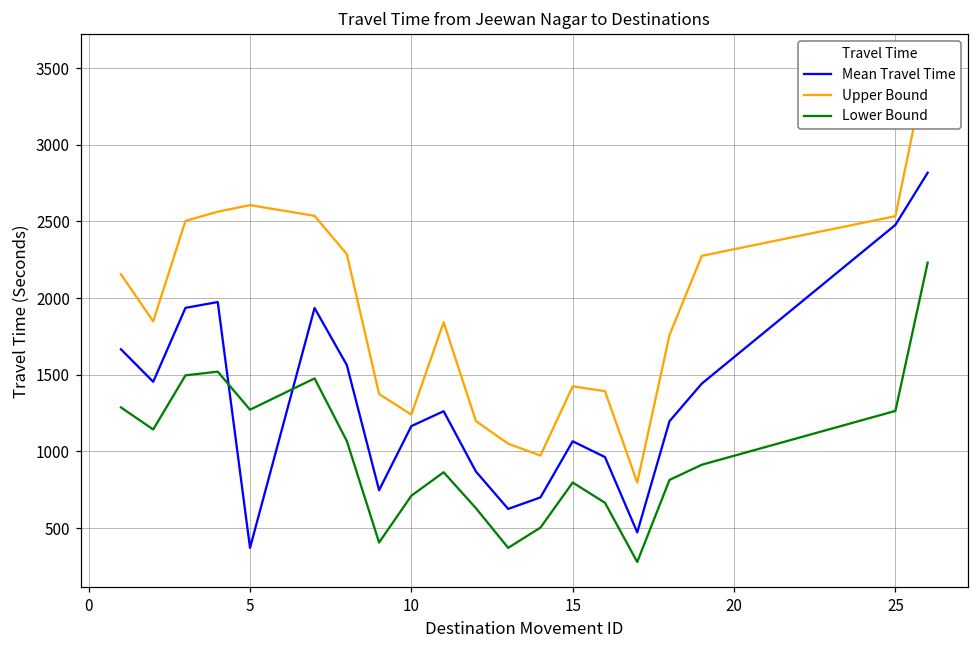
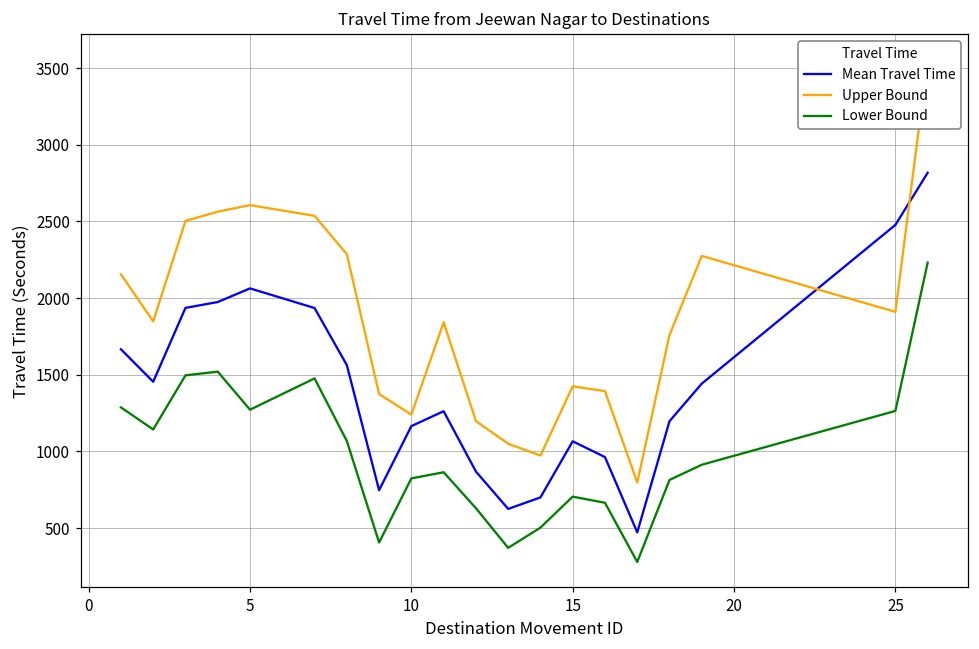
Mean Travel Time, 5: 370 -> 2060
Lower Bound, 10: 710 -> 820
Lower Bound, 15: 800 -> 710
Upper Bound, 25: 2530 -> 1910
